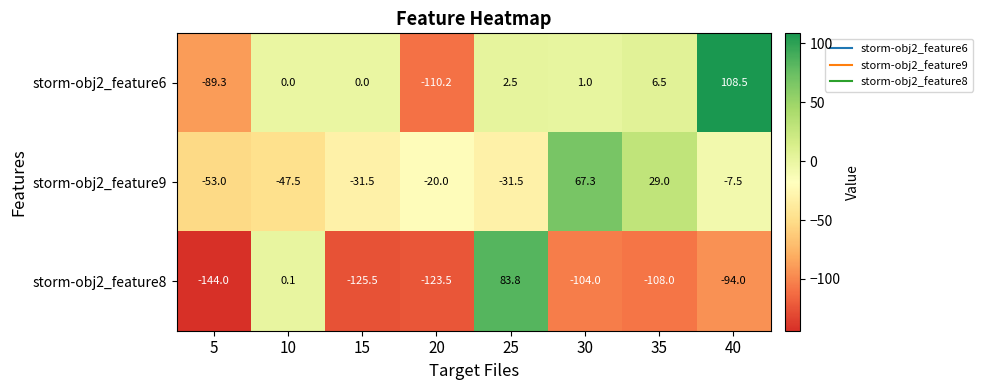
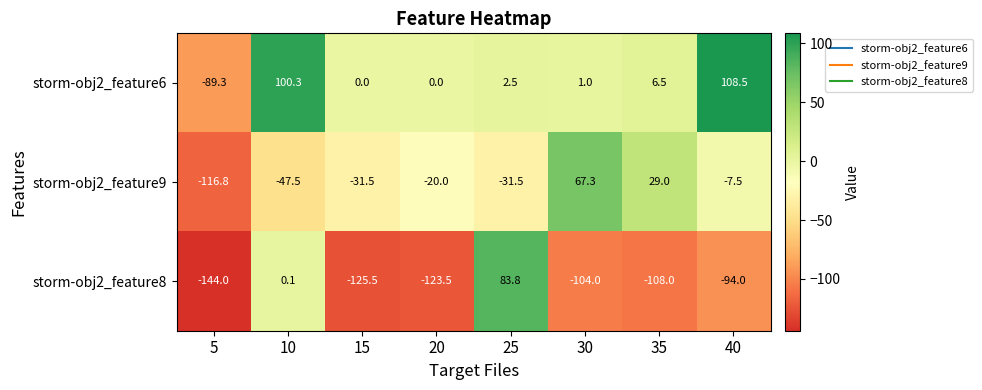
storm-obj2_feature6, 10: 0.0 -> 100.3
storm-obj2_feature6, 20: -110.2 -> 0.0
storm-obj2_feature9, 5: -53.0 -> -116.8
